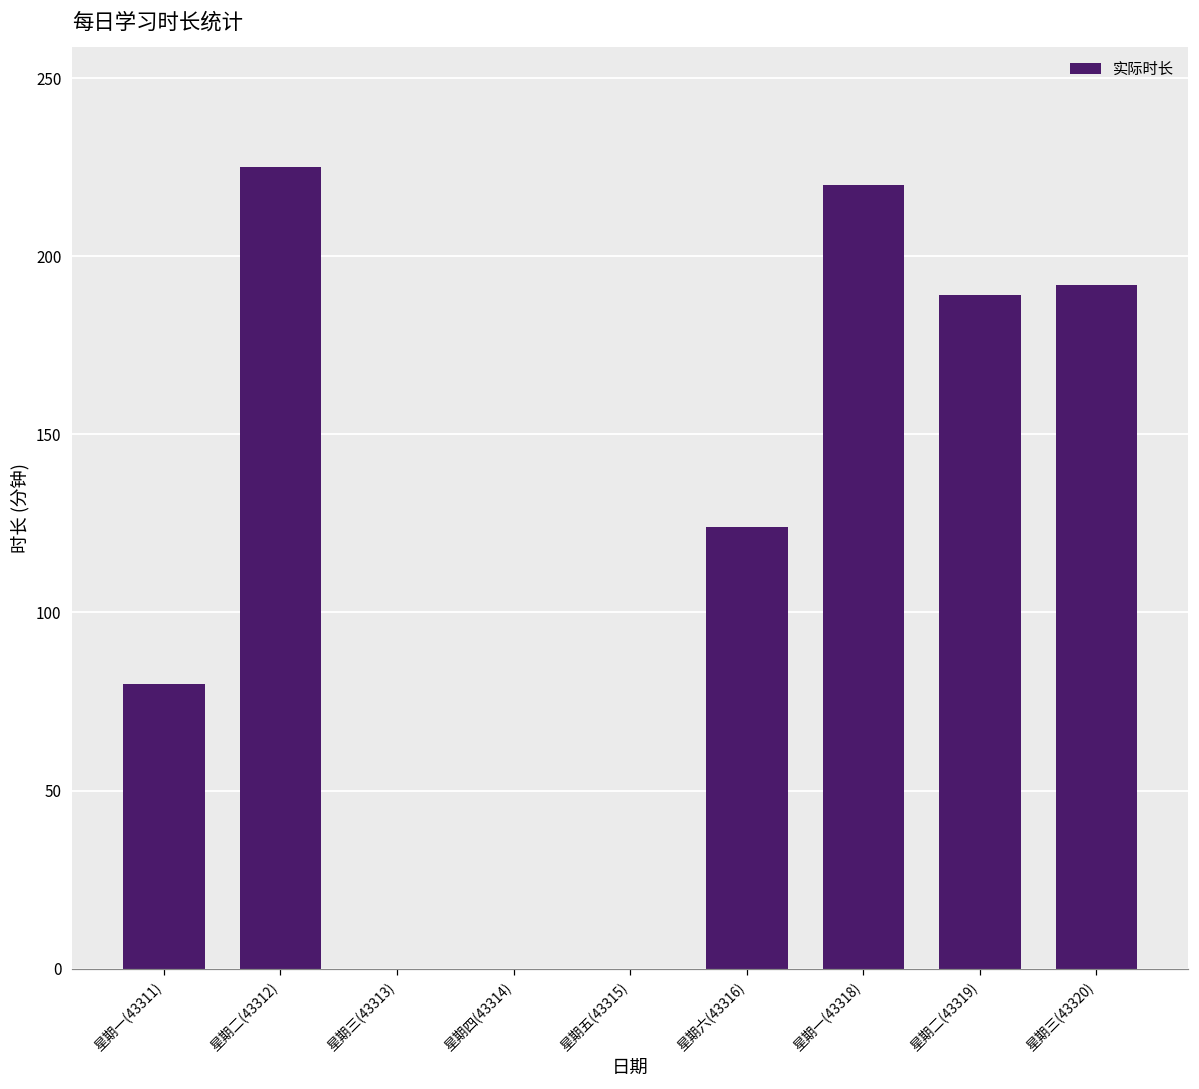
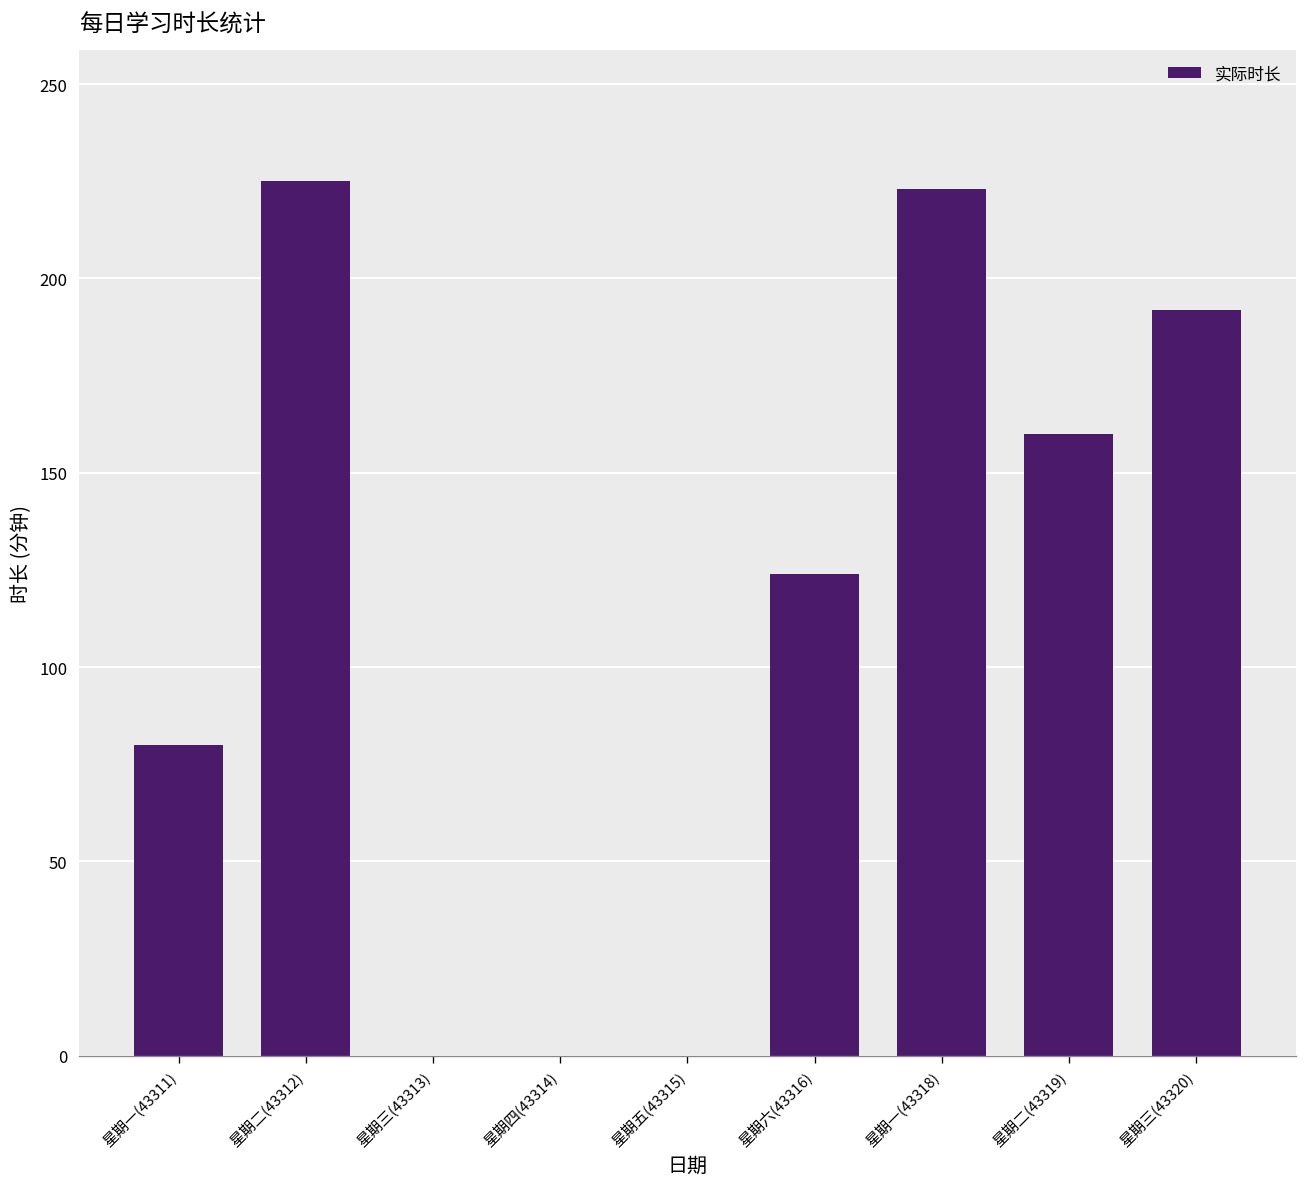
星期一(43318): 220 -> 223
星期二(43319): 189 -> 160
